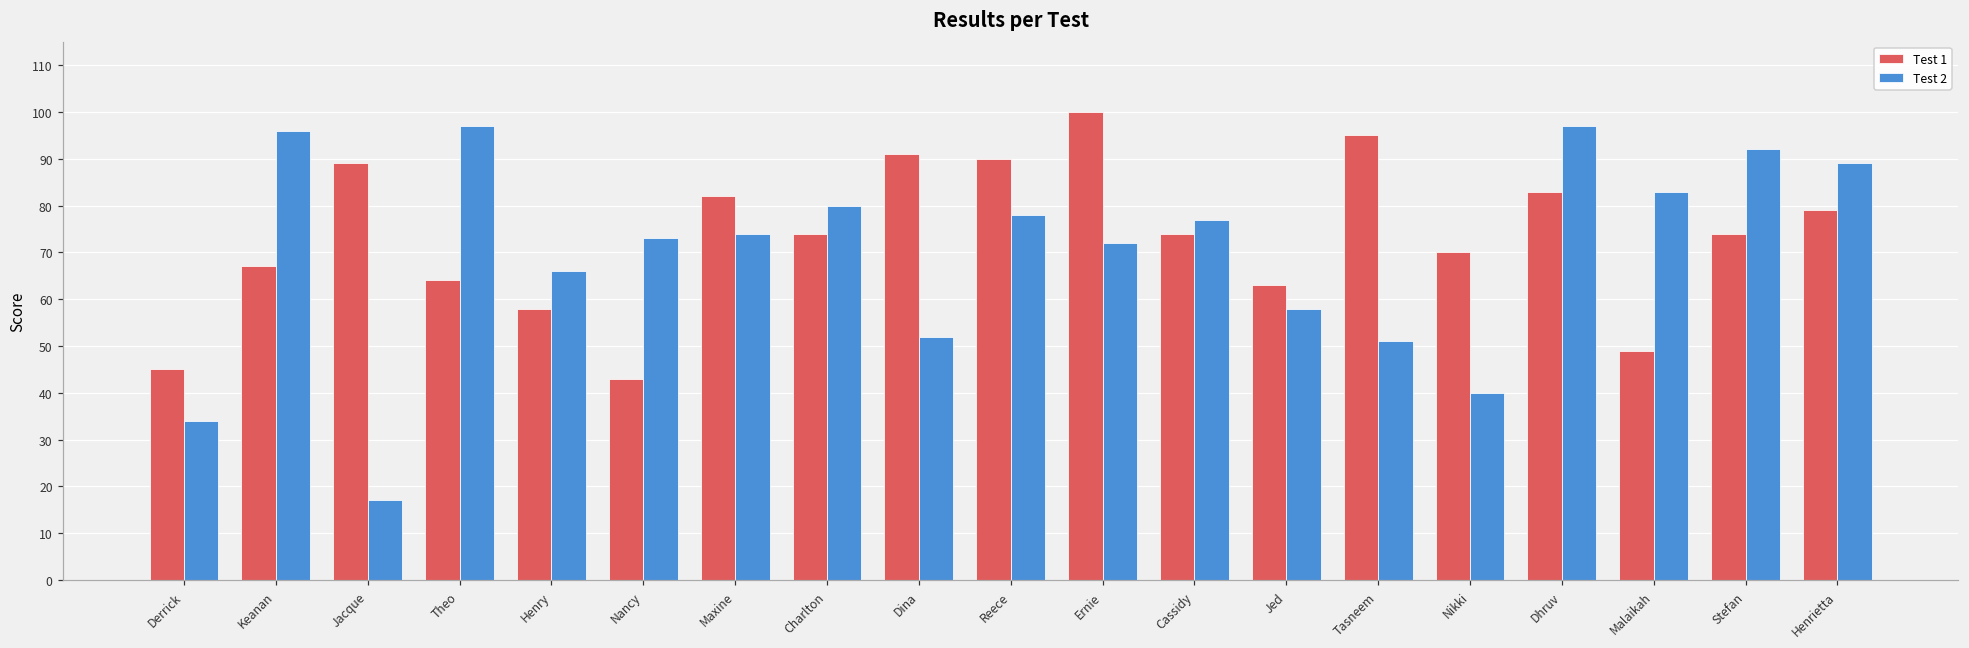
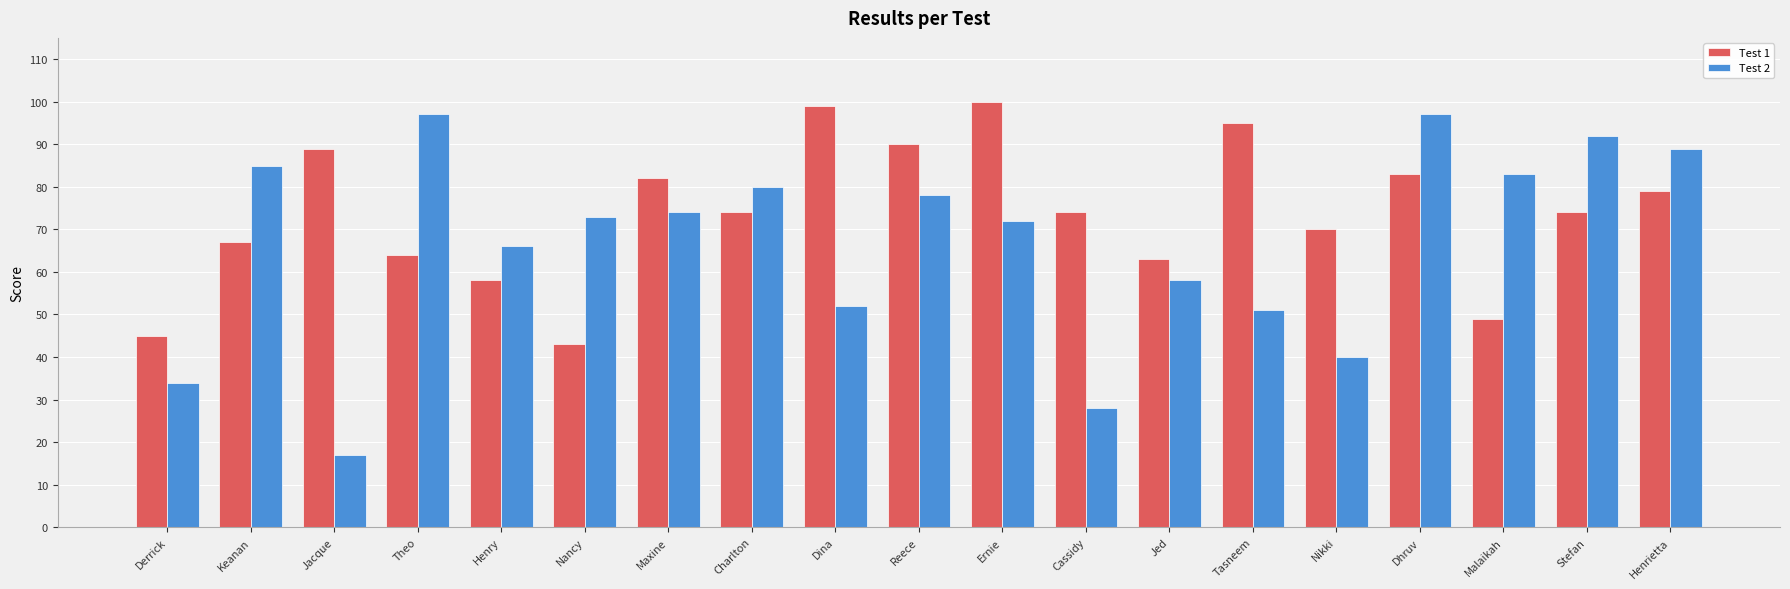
Test 2, Keanan: 96 -> 85
Test 1, Dina: 91 -> 99
Test 2, Cassidy: 77 -> 28
